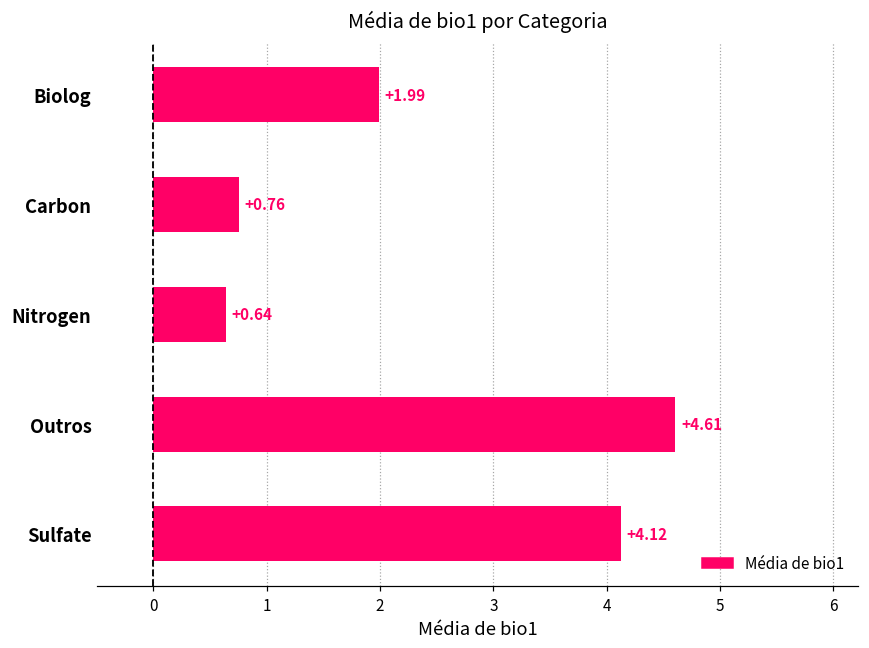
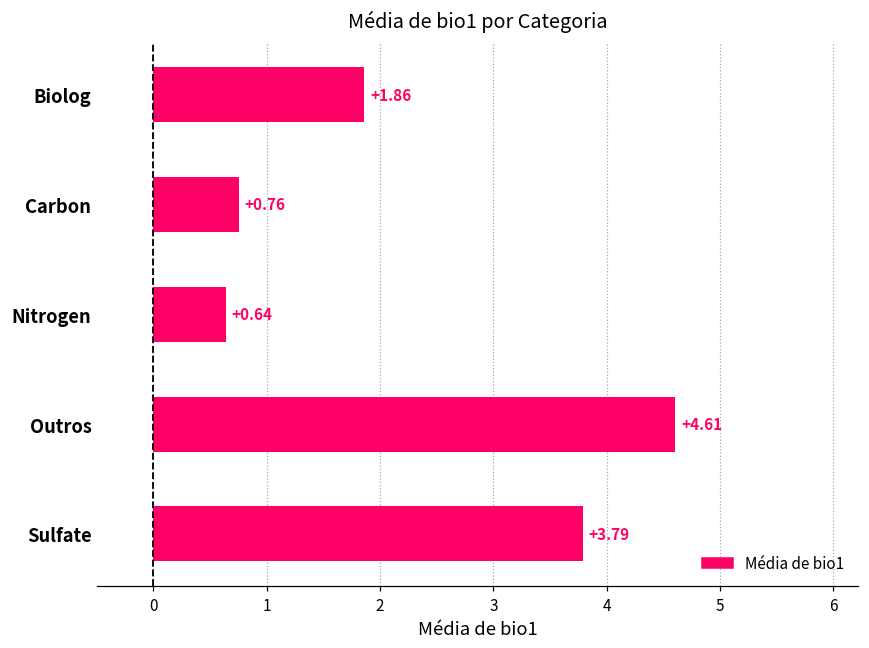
Biolog: +1.99 -> +1.86
Sulfate: +4.12 -> +3.79
